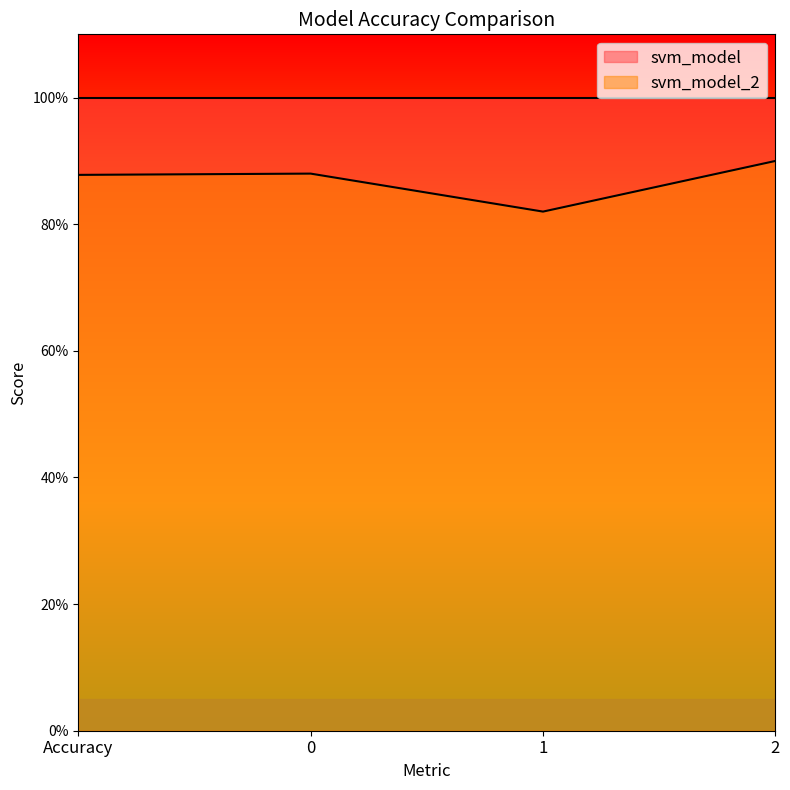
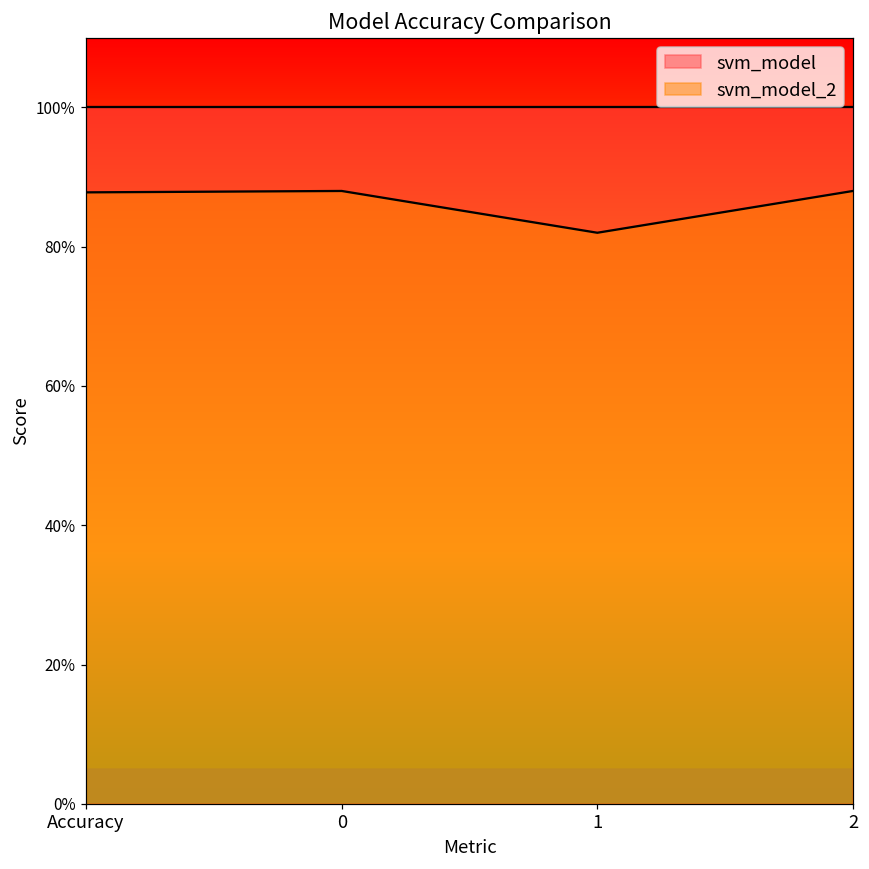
svm_model_2, 2: 90% -> 88%
